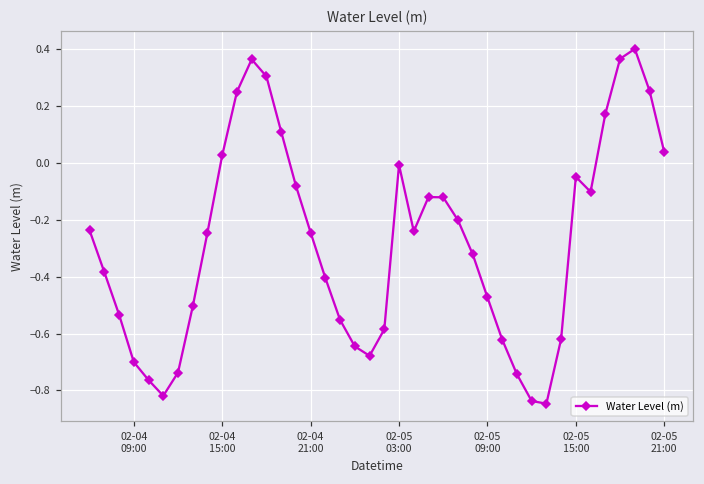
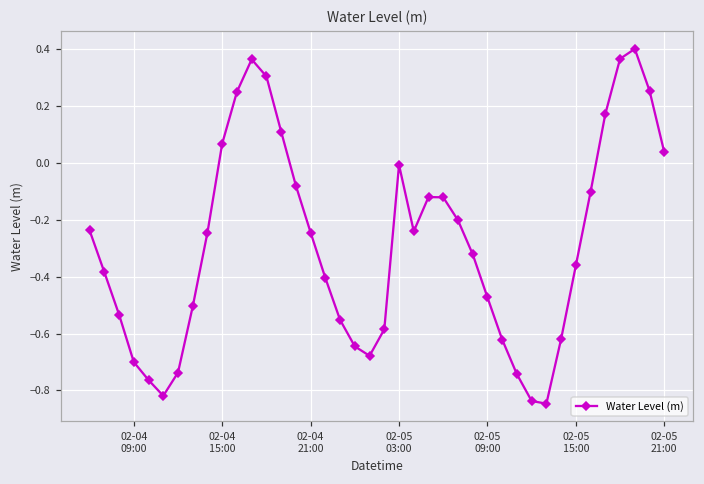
02-04 15:00: 0.03 -> 0.07
02-05 15:00: -0.05 -> -0.36
